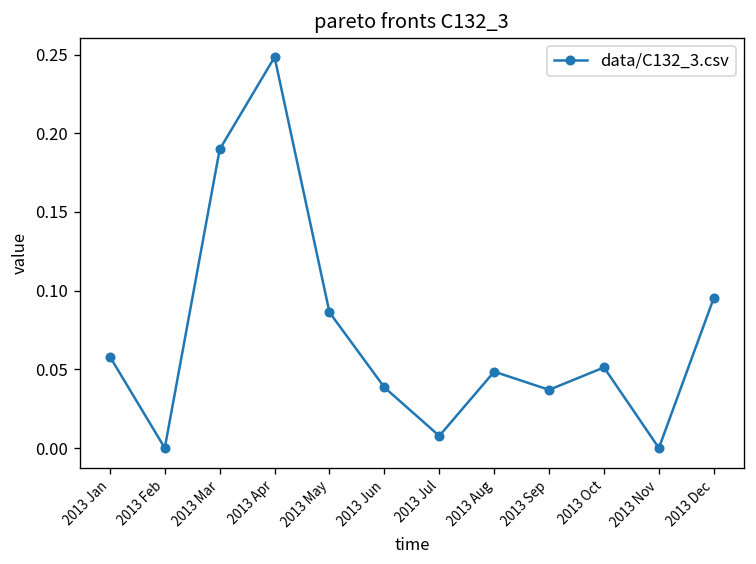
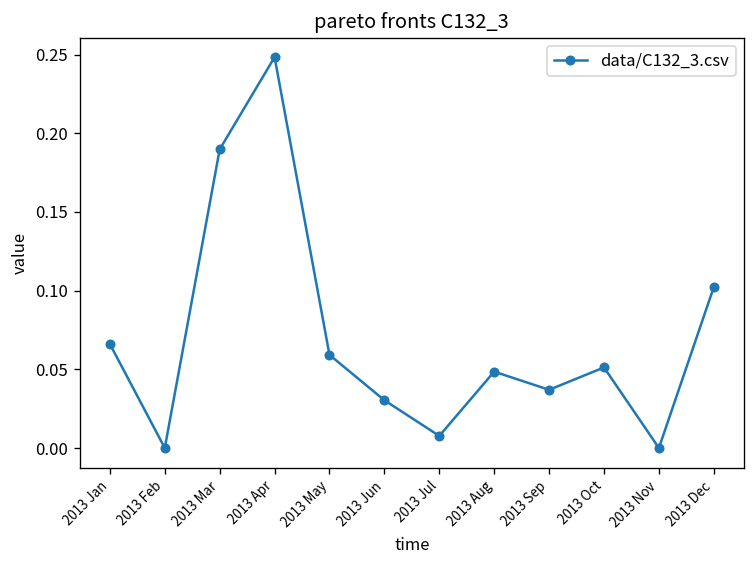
2013 Jan: 0.058 -> 0.066
2013 May: 0.086 -> 0.059
2013 Jun: 0.039 -> 0.030
2013 Dec: 0.095 -> 0.102
